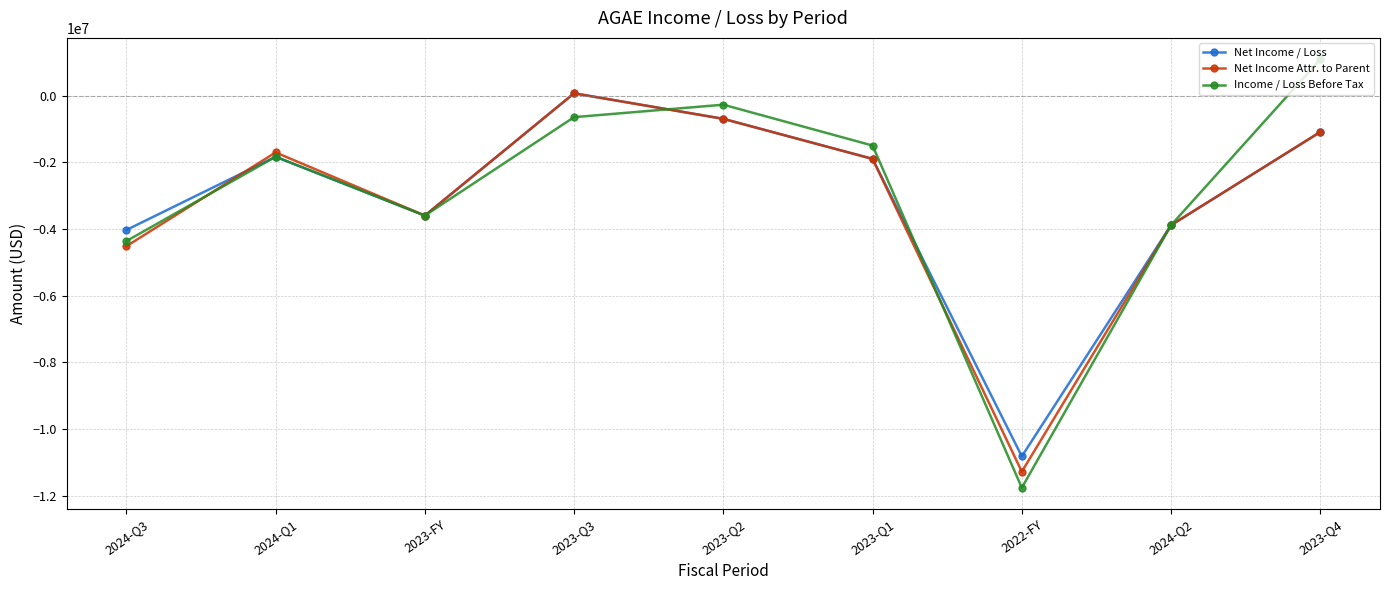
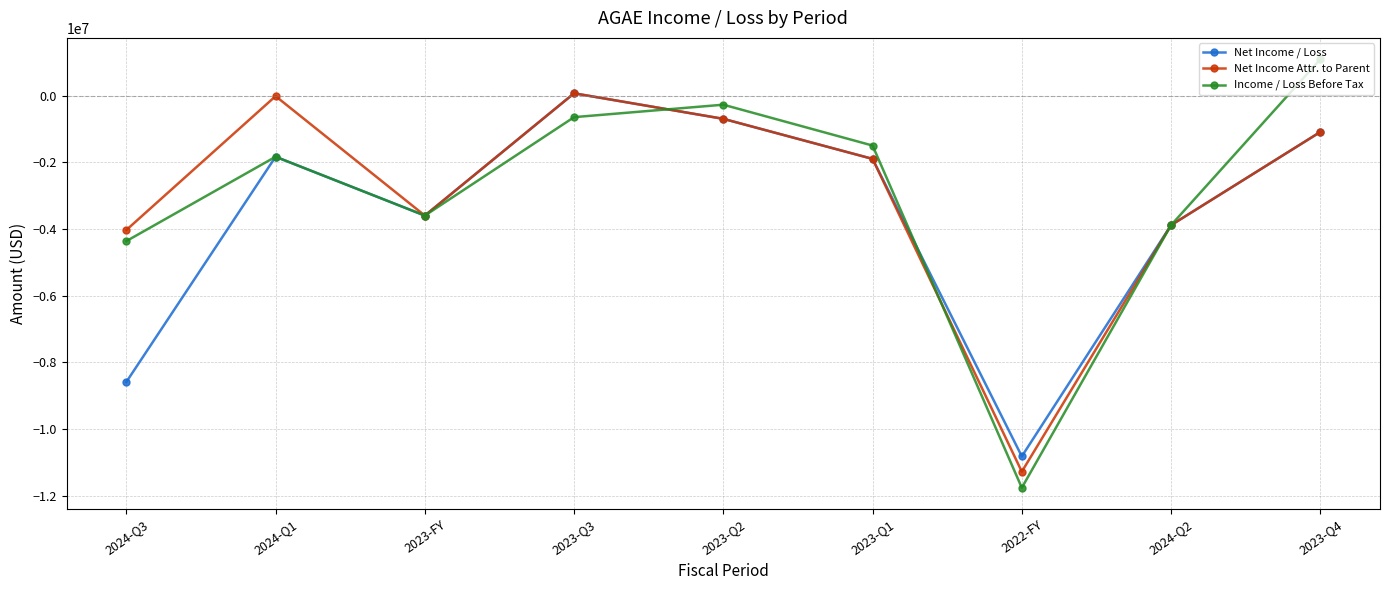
Net Income / Loss, 2024-Q3: -4000000 -> -8600000
Net Income Attr. to Parent, 2024-Q3: -4500000 -> -4000000
Net Income Attr. to Parent, 2024-Q1: -1700000 -> 0
